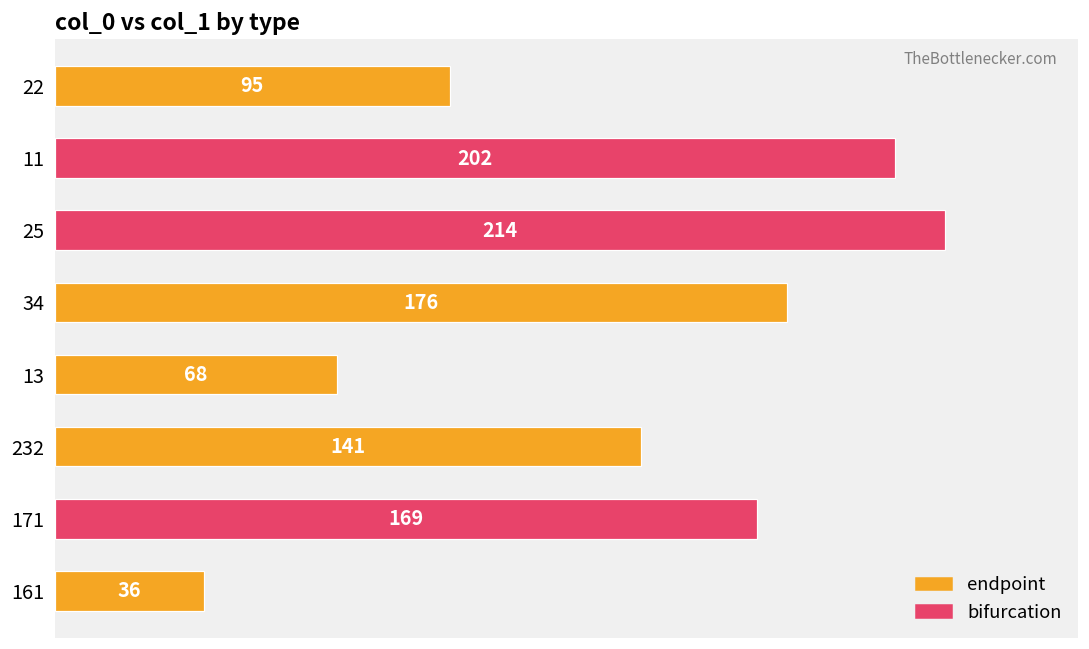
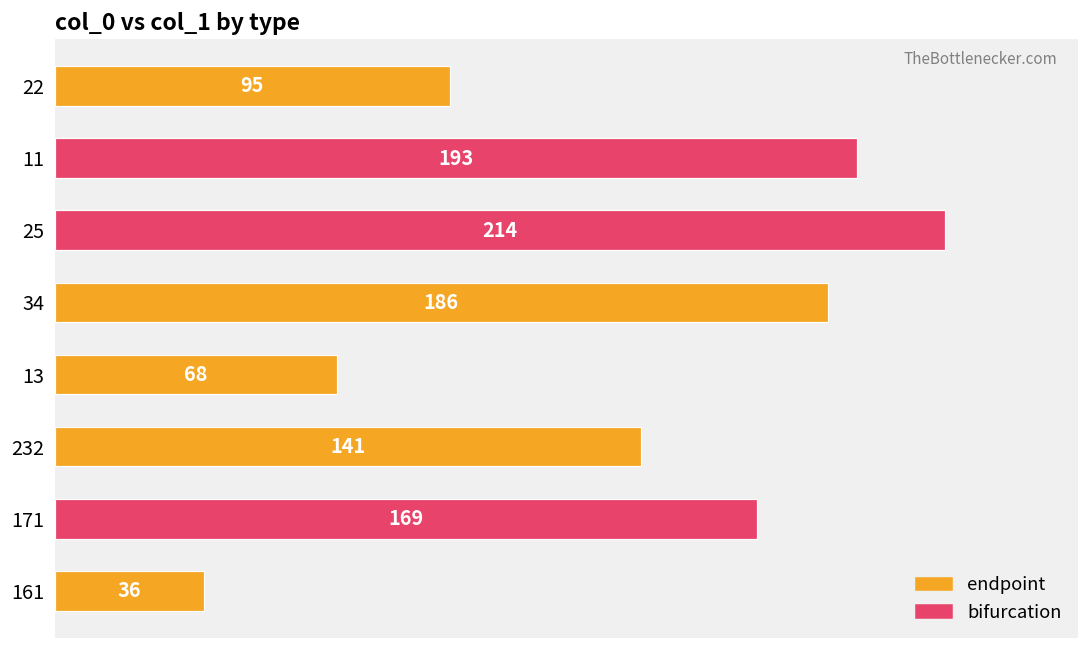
bifurcation, 11: 202 -> 193
endpoint, 34: 176 -> 186
